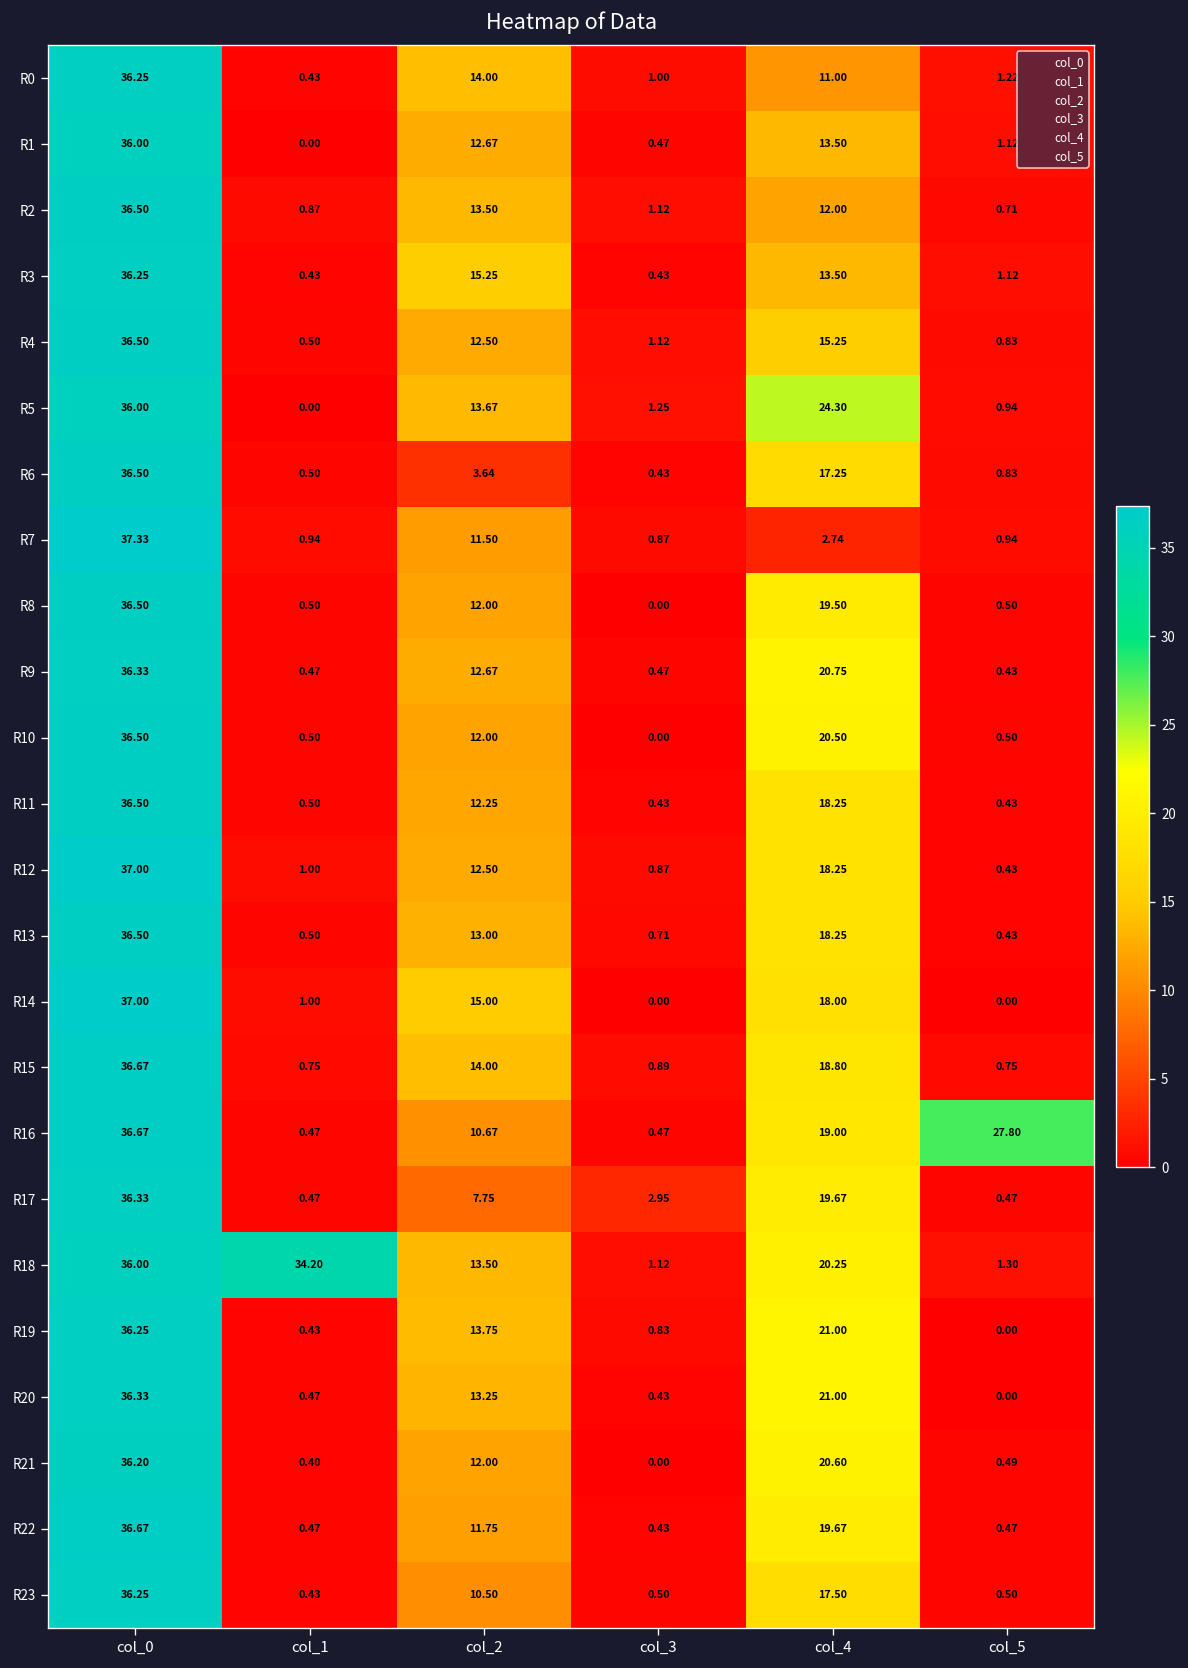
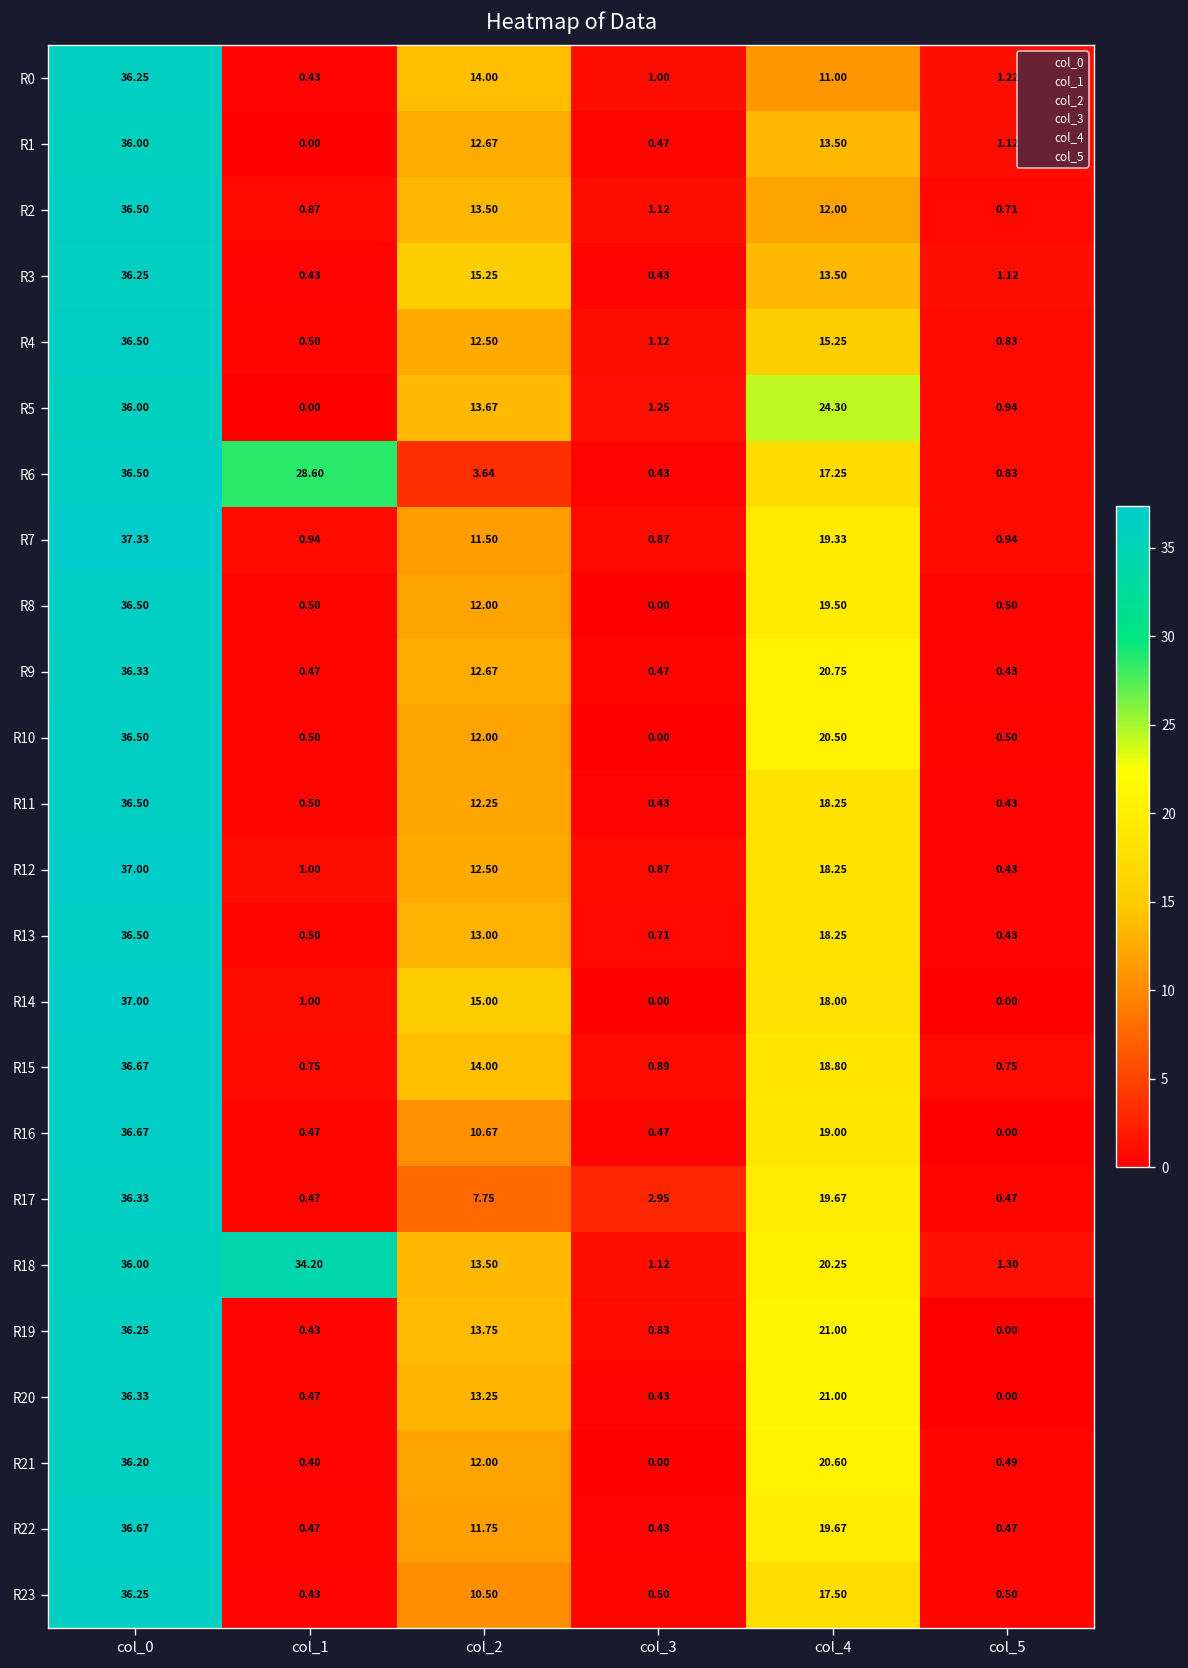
R6, col_1: 0.50 -> 28.60
R7, col_4: 2.74 -> 19.33
R16, col_5: 27.80 -> 0.00
